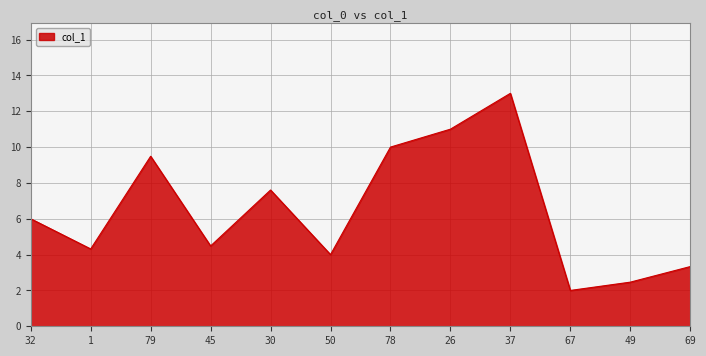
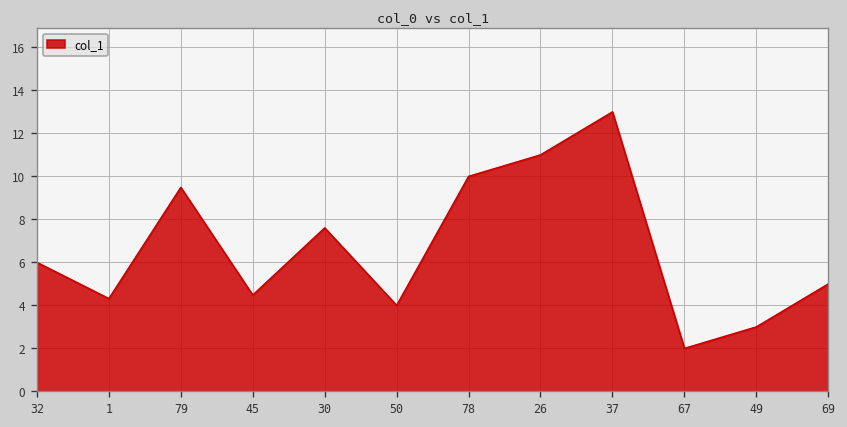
49: 2.5 -> 3.0
69: 3.3 -> 5.0
